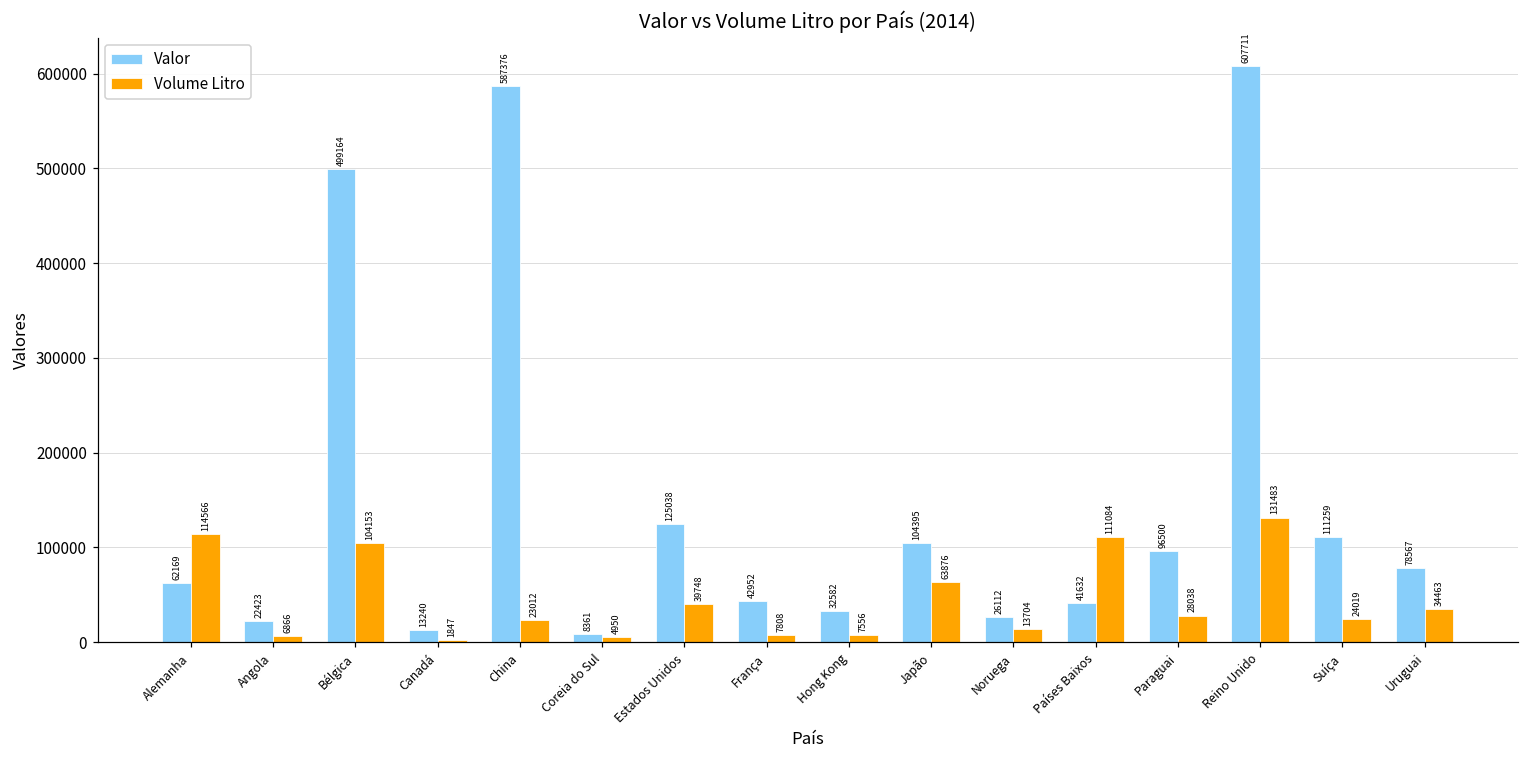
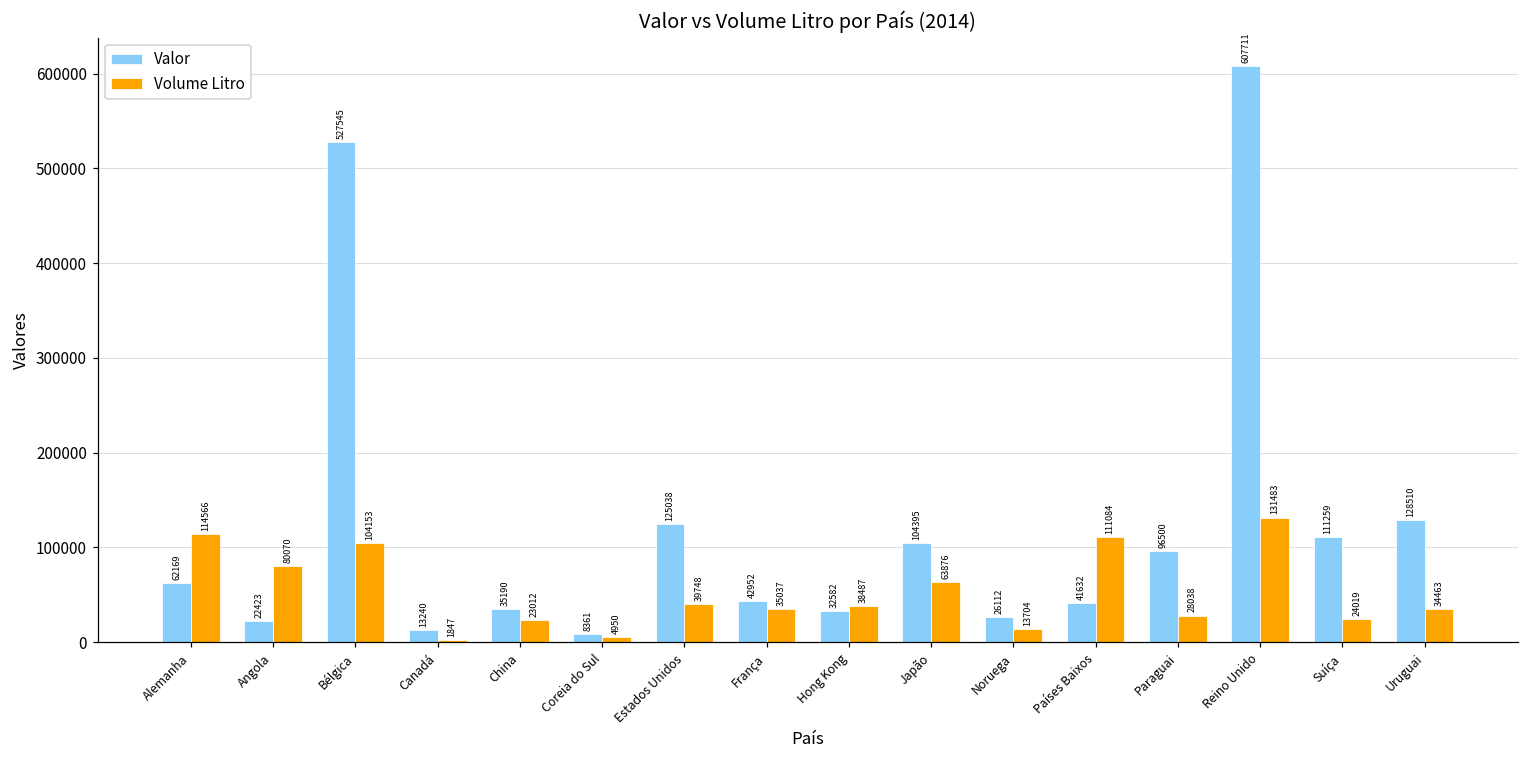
Volume Litro, Angola: 6866 -> 80070
Valor, Bélgica: 499164 -> 527545
Valor, China: 587376 -> 35190
Volume Litro, França: 7808 -> 35037
Volume Litro, Hong Kong: 7556 -> 38487
Valor, Uruguai: 78567 -> 128510
